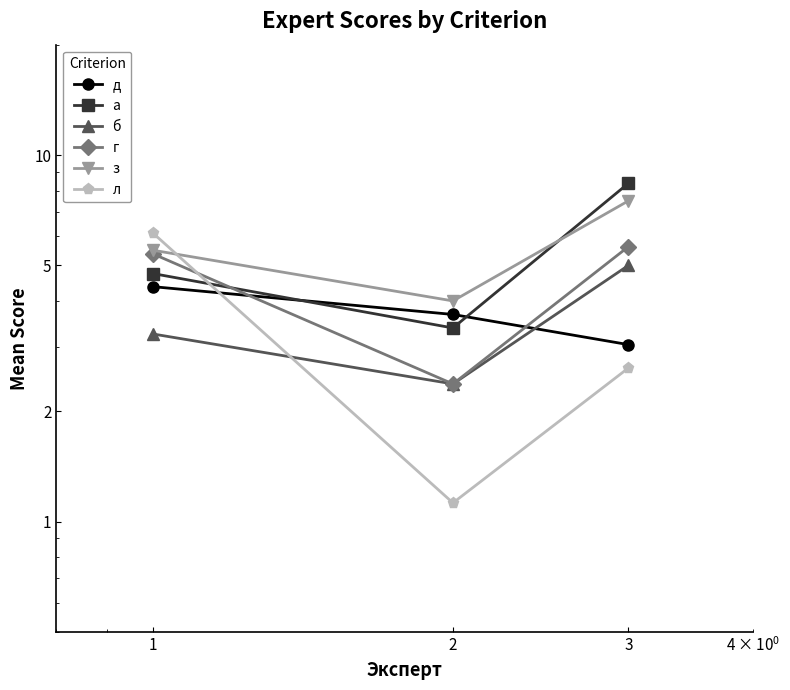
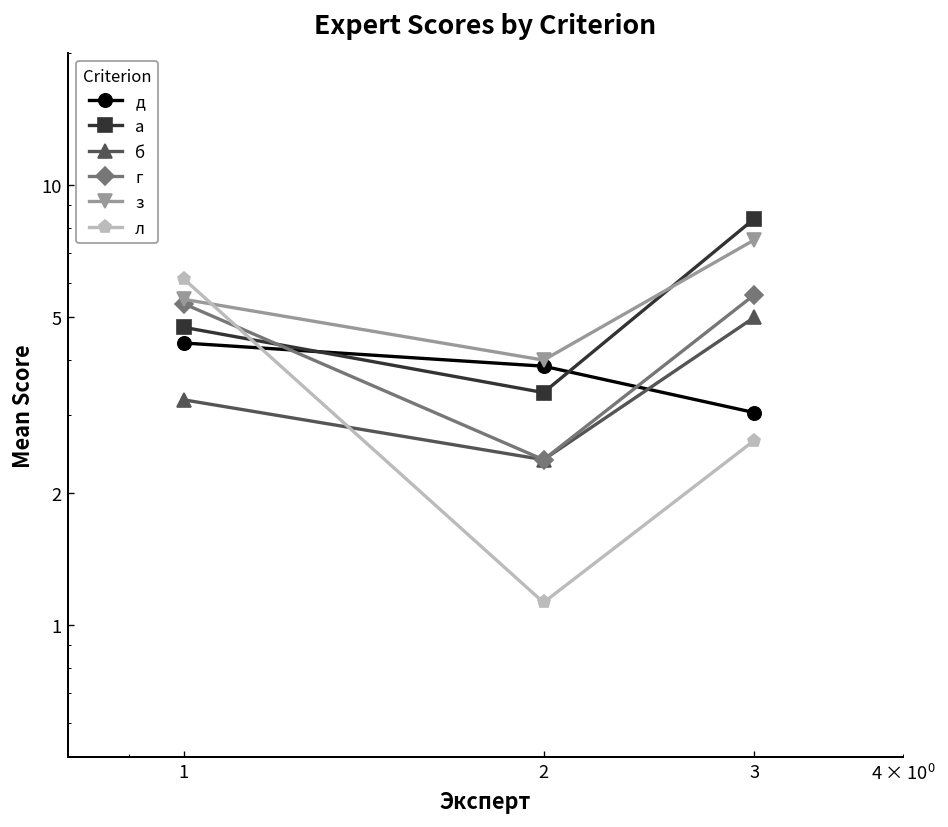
д, 2: 3.7 -> 3.9
